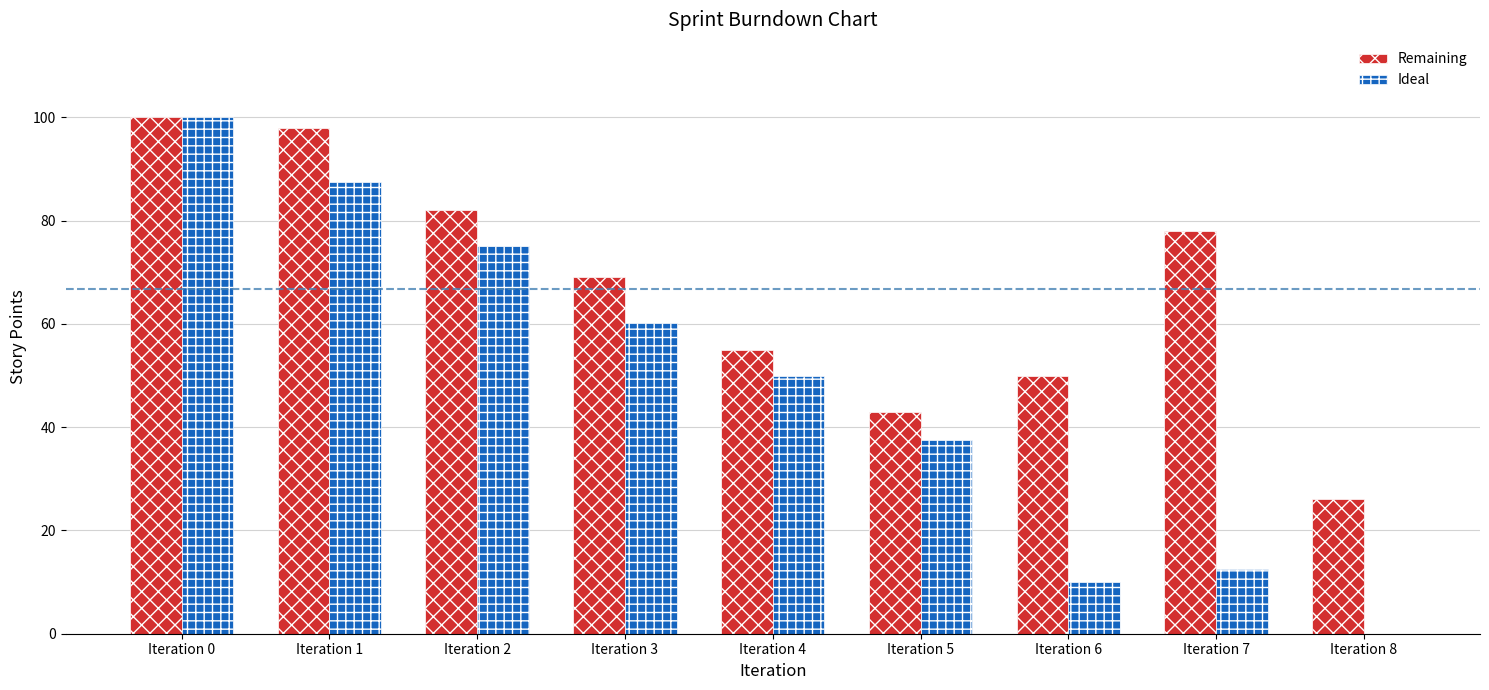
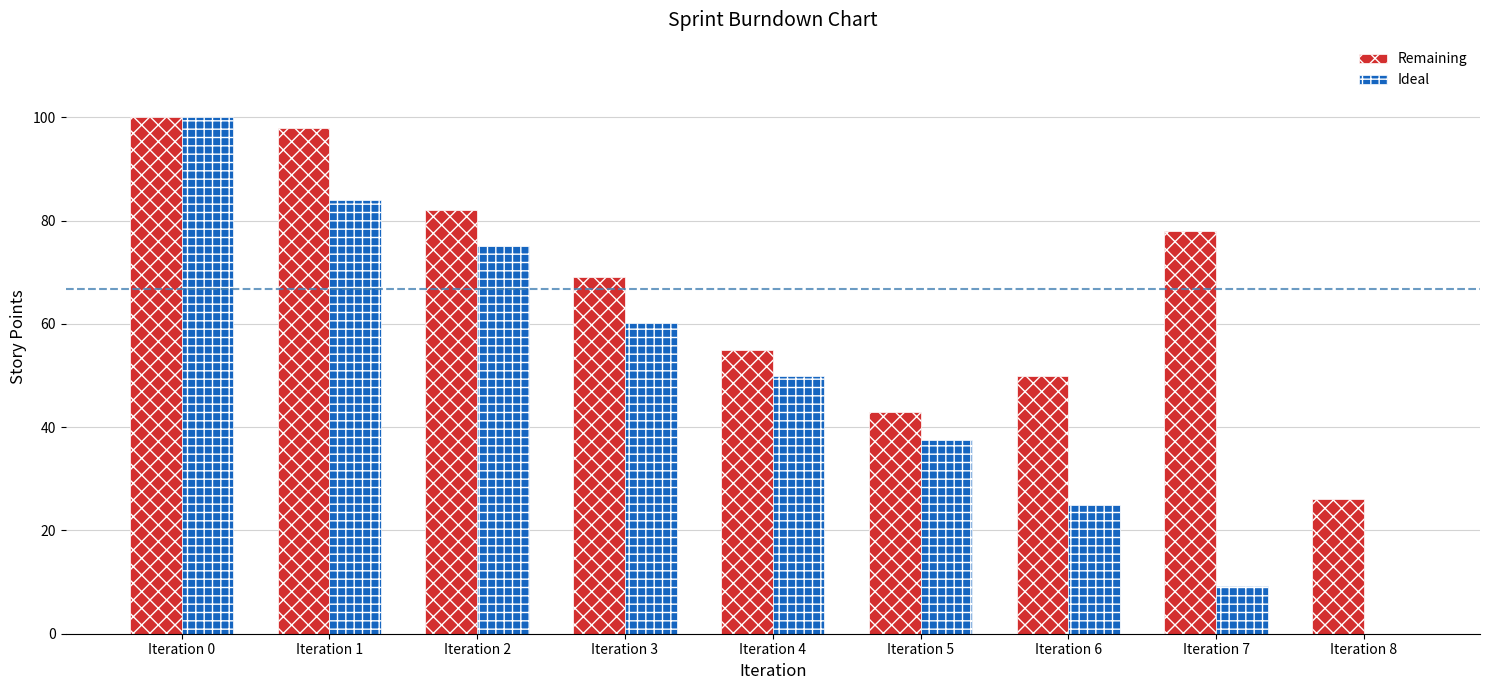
Ideal, Iteration 1: 88 -> 84
Ideal, Iteration 6: 10 -> 25
Ideal, Iteration 7: 13 -> 9
